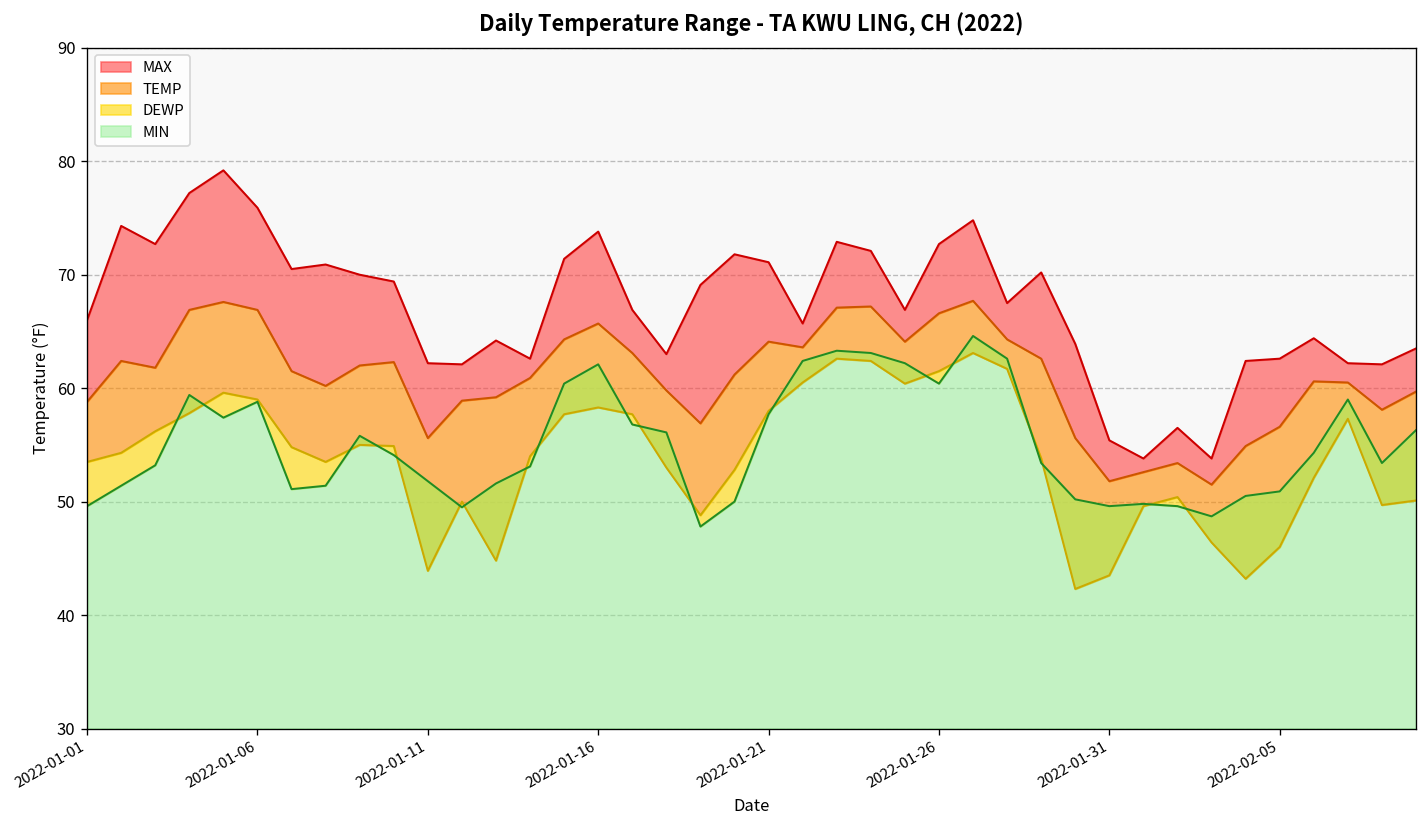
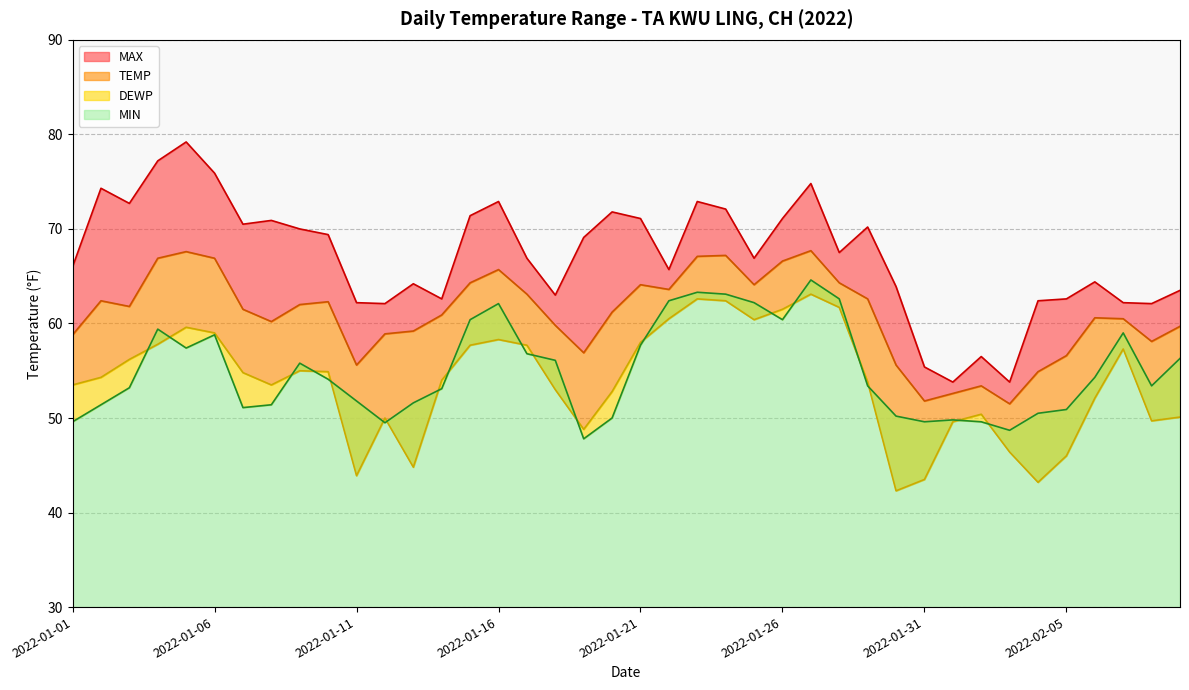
MAX, 2022-01-16: 74 -> 73
MAX, 2022-01-26: 73 -> 71
